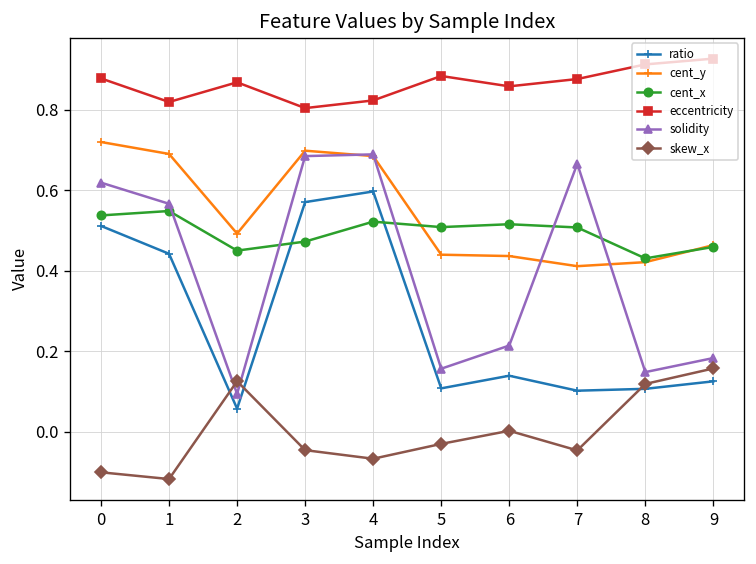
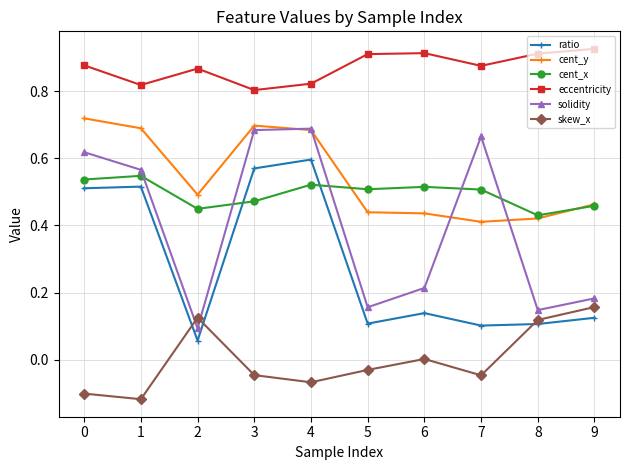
ratio, 1: 0.44 -> 0.52
eccentricity, 5: 0.88 -> 0.91
eccentricity, 6: 0.86 -> 0.91
